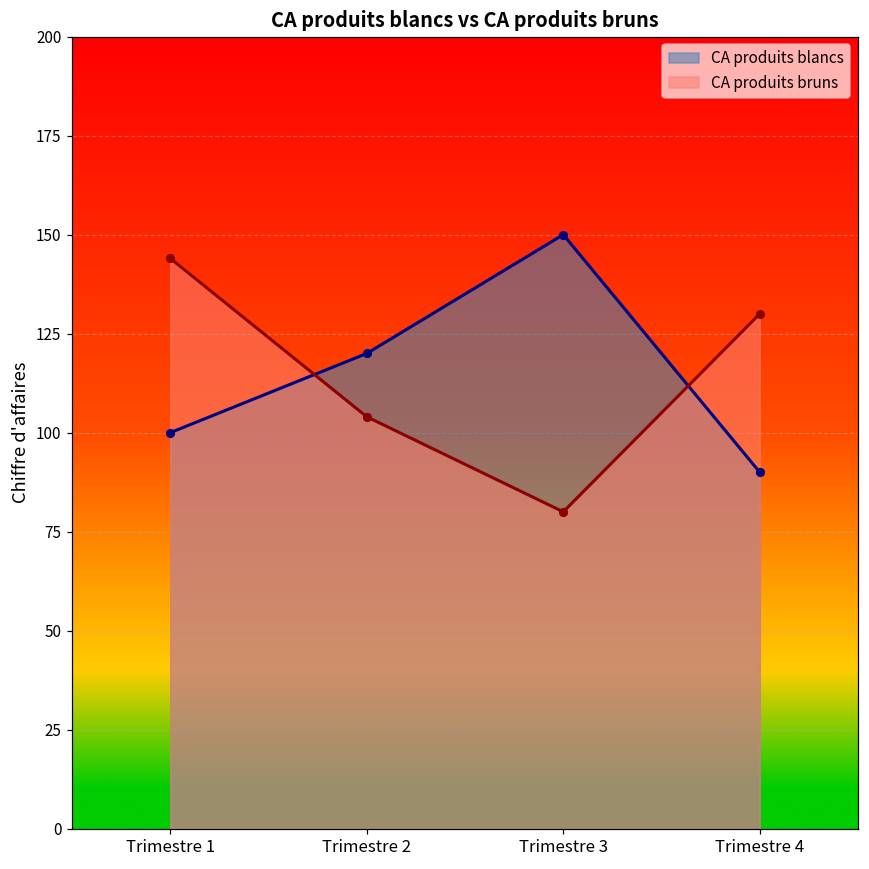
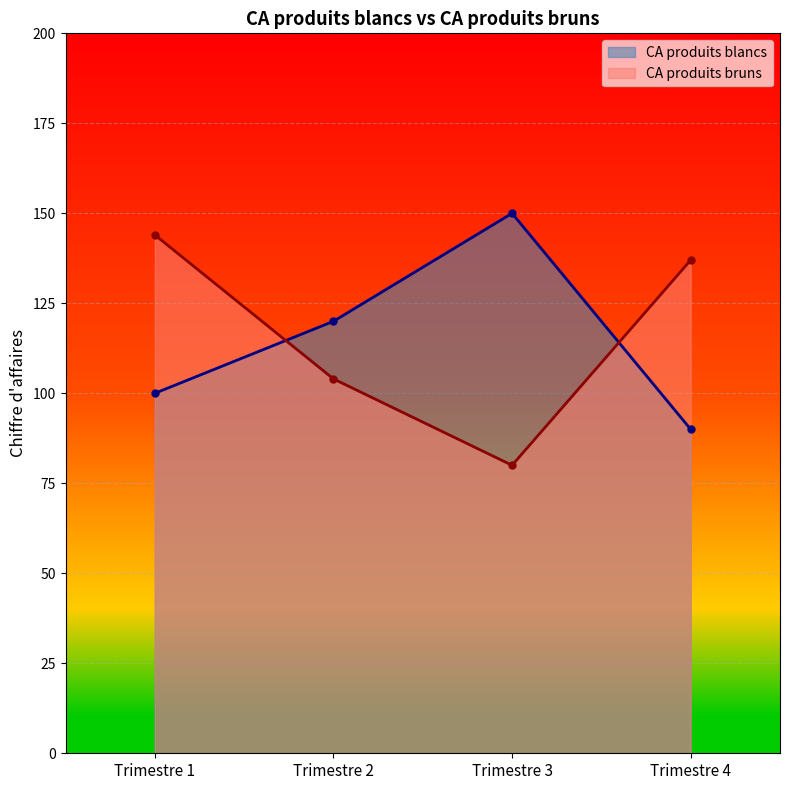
CA produits bruns, Trimestre 4: 130 -> 137
